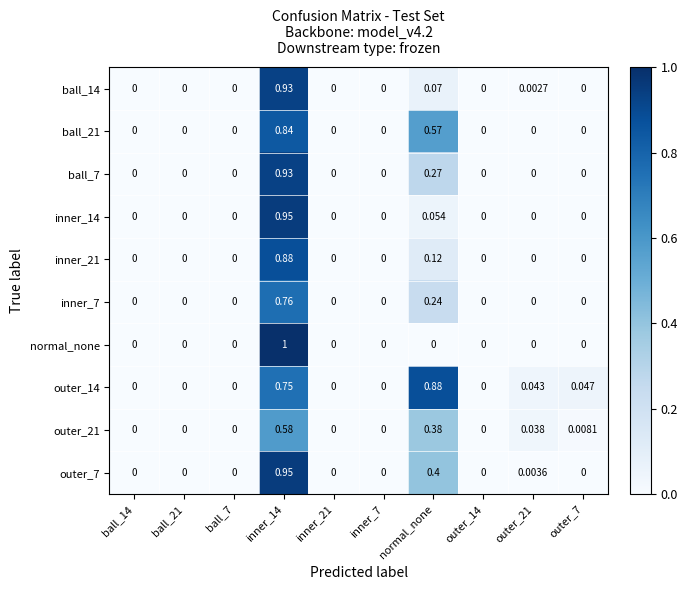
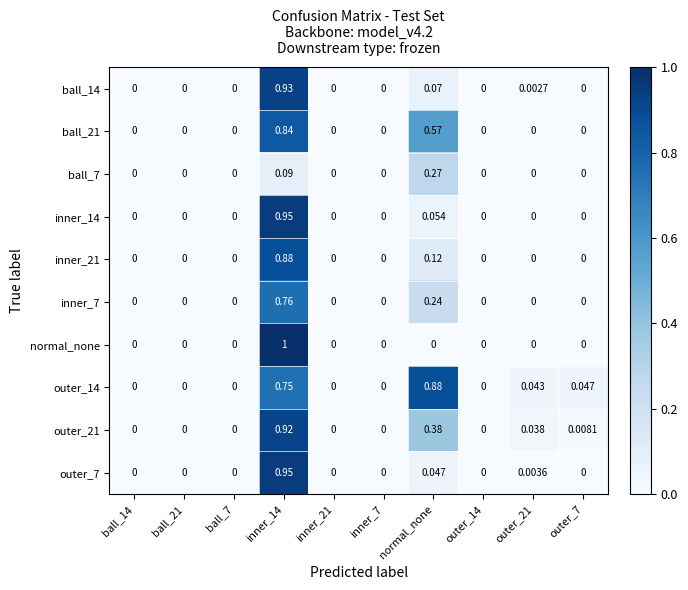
ball_7, inner_14: 0.93 -> 0.09
outer_21, inner_14: 0.58 -> 0.92
outer_7, normal_none: 0.4 -> 0.047
